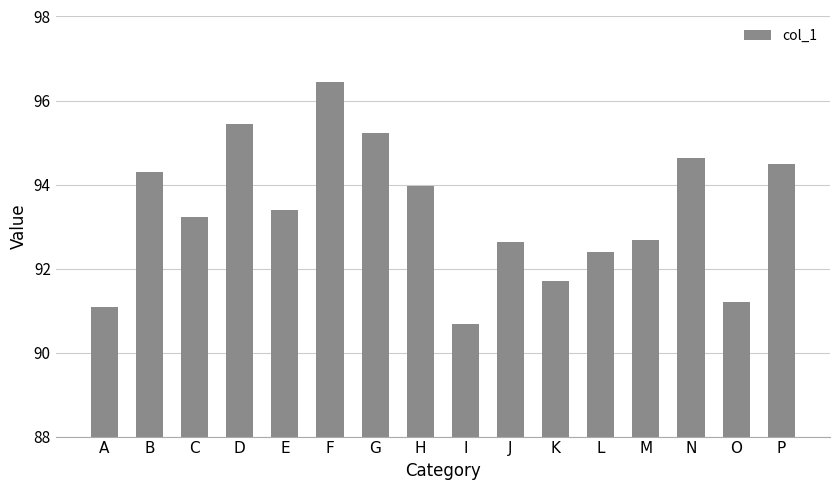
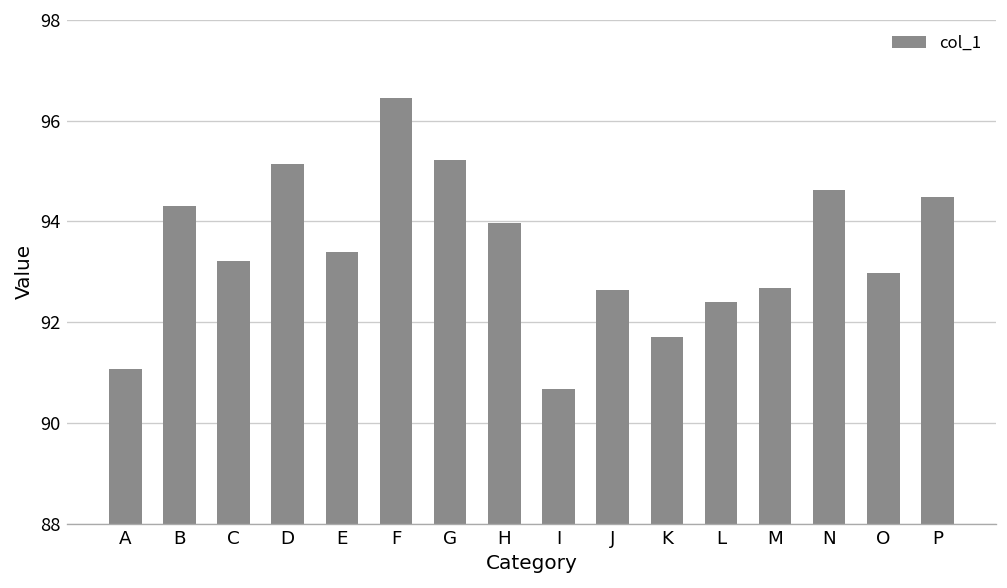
D: 95.5 -> 95.1
O: 91.2 -> 93.0
